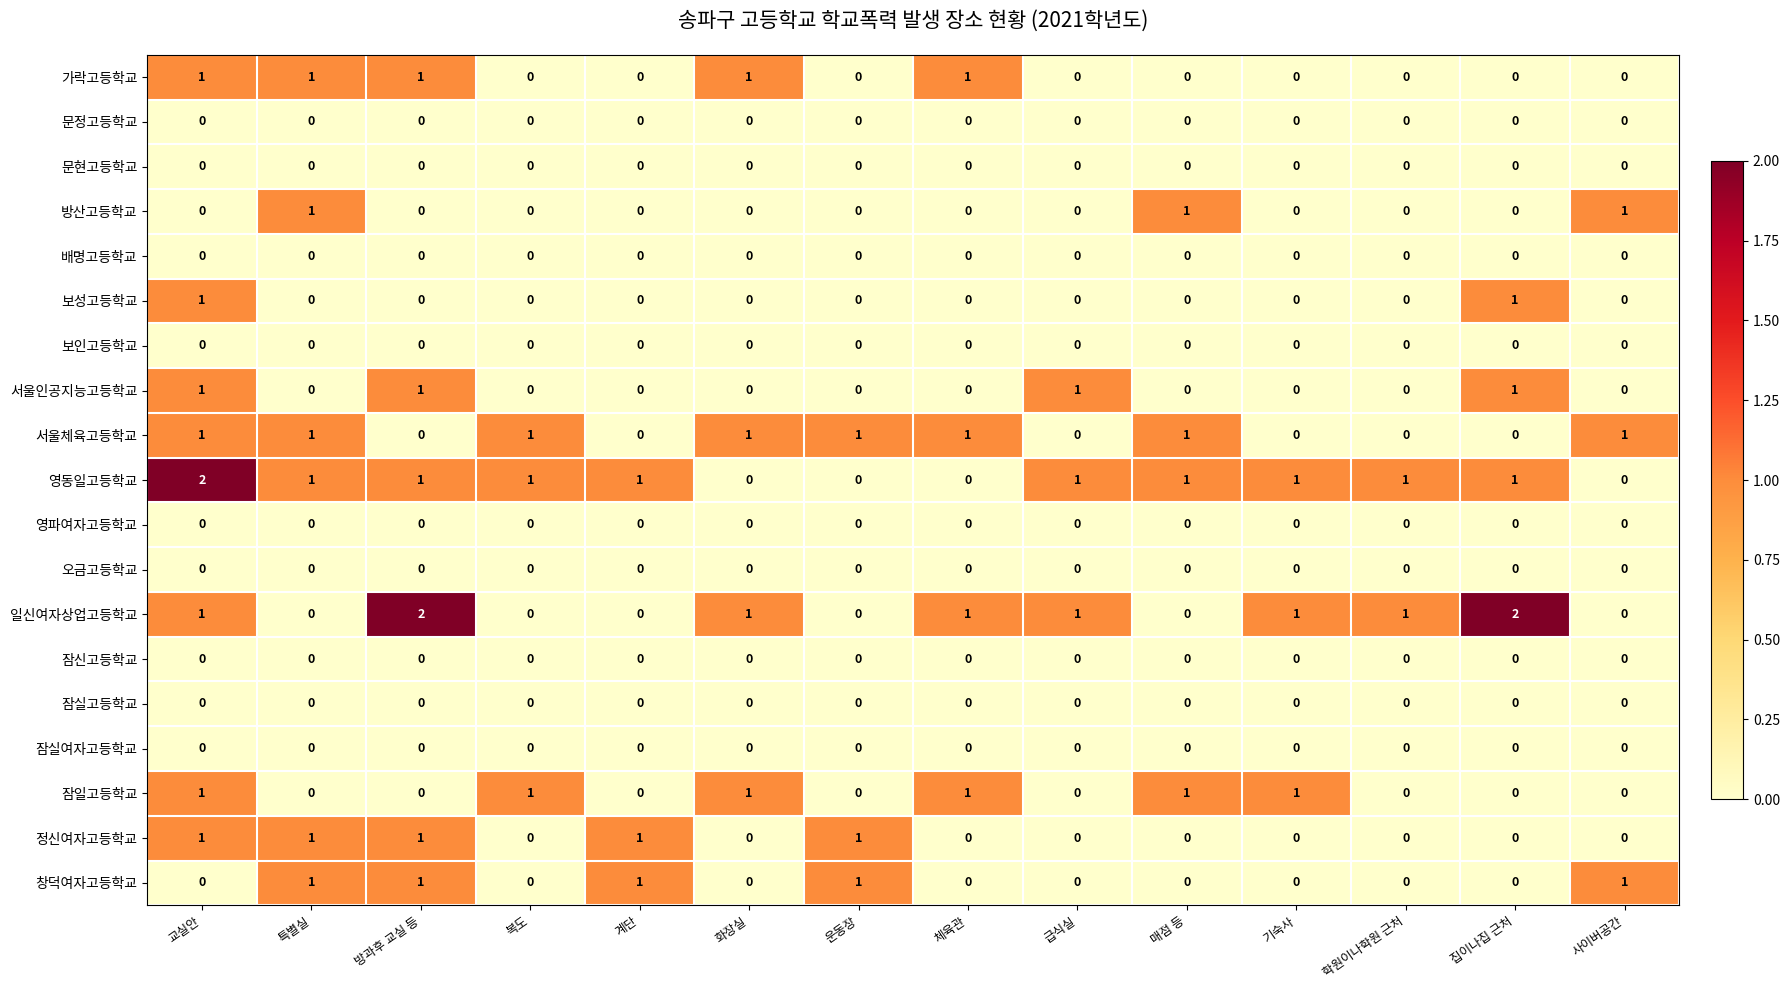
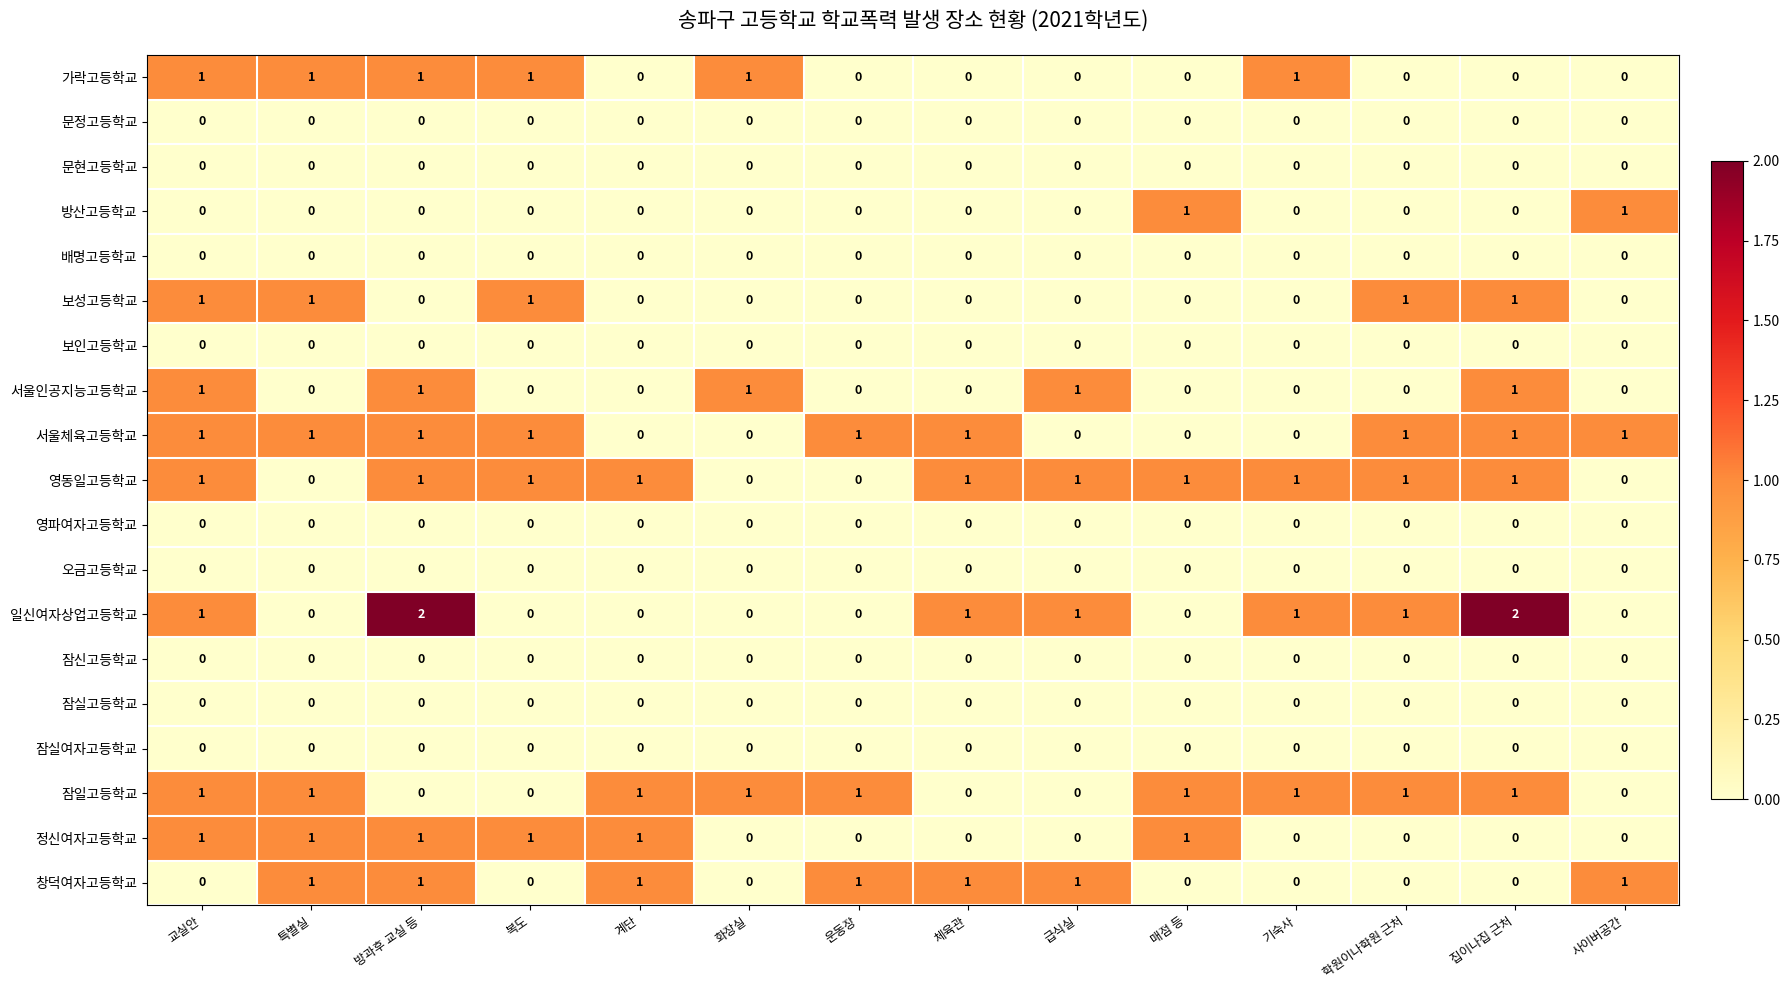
가락고등학교, 복도: 0 -> 1
가락고등학교, 체육관: 1 -> 0
가락고등학교, 기숙사: 0 -> 1
방산고등학교, 특별실: 1 -> 0
보성고등학교, 특별실: 0 -> 1
보성고등학교, 복도: 0 -> 1
보성고등학교, 학원이나학원 근처: 0 -> 1
서울인공지능고등학교, 화장실: 0 -> 1
서울체육고등학교, 방과후 교실 등: 0 -> 1
서울체육고등학교, 화장실: 1 -> 0
서울체육고등학교, 매점 등: 1 -> 0
서울체육고등학교, 학원이나학원 근처: 0 -> 1
서울체육고등학교, 집이나집 근처: 0 -> 1
영동일고등학교, 교실안: 2 -> 1
영동일고등학교, 특별실: 1 -> 0
영동일고등학교, 체육관: 0 -> 1
일신여자상업고등학교, 화장실: 1 -> 0
잠일고등학교, 특별실: 0 -> 1
잠일고등학교, 복도: 1 -> 0
잠일고등학교, 계단: 0 -> 1
잠일고등학교, 운동장: 0 -> 1
잠일고등학교, 체육관: 1 -> 0
잠일고등학교, 학원이나학원 근처: 0 -> 1
잠일고등학교, 집이나집 근처: 0 -> 1
정신여자고등학교, 복도: 0 -> 1
정신여자고등학교, 운동장: 1 -> 0
정신여자고등학교, 매점 등: 0 -> 1
창덕여자고등학교, 체육관: 0 -> 1
창덕여자고등학교, 급식실: 0 -> 1
